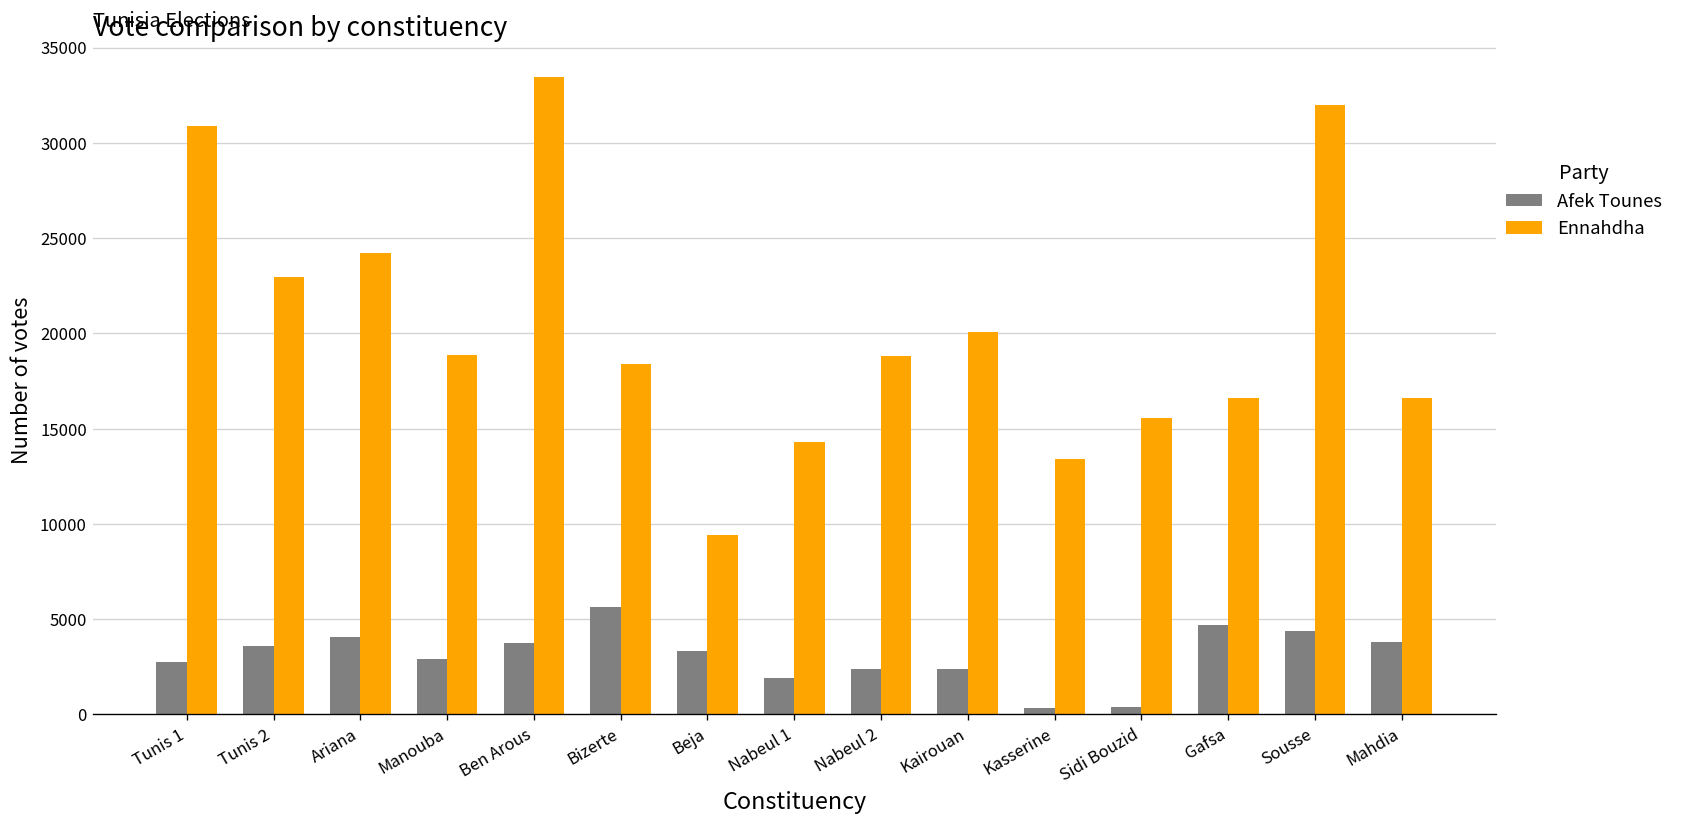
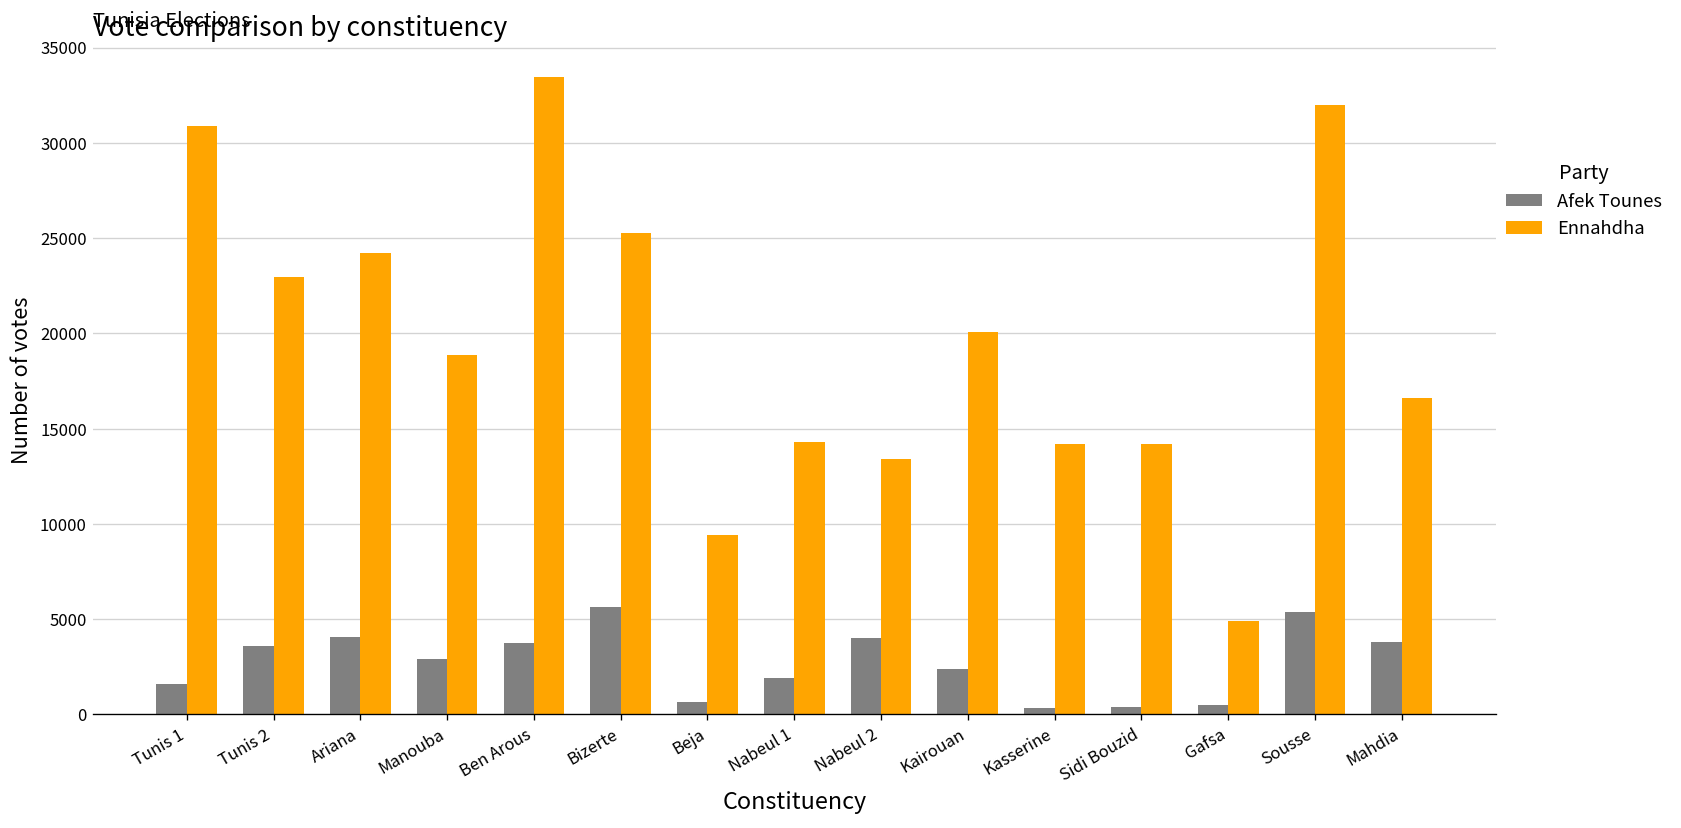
Afek Tounes, Tunis 1: 2800 -> 1600
Ennahdha, Bizerte: 18400 -> 25300
Afek Tounes, Beja: 3400 -> 700
Afek Tounes, Nabeul 2: 2400 -> 4000
Ennahdha, Nabeul 2: 18800 -> 13400
Ennahdha, Kasserine: 13400 -> 14200
Ennahdha, Sidi Bouzid: 15600 -> 14200
Afek Tounes, Gafsa: 4700 -> 500
Ennahdha, Gafsa: 16600 -> 4900
Afek Tounes, Sousse: 4400 -> 5400
